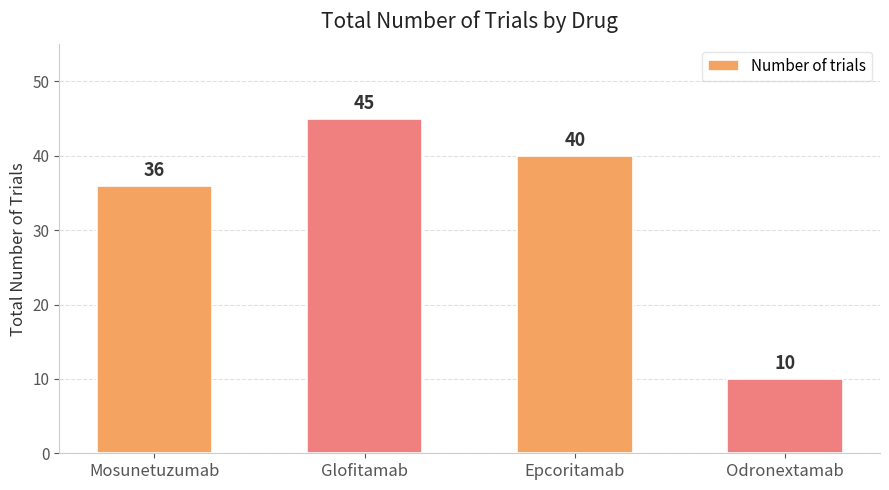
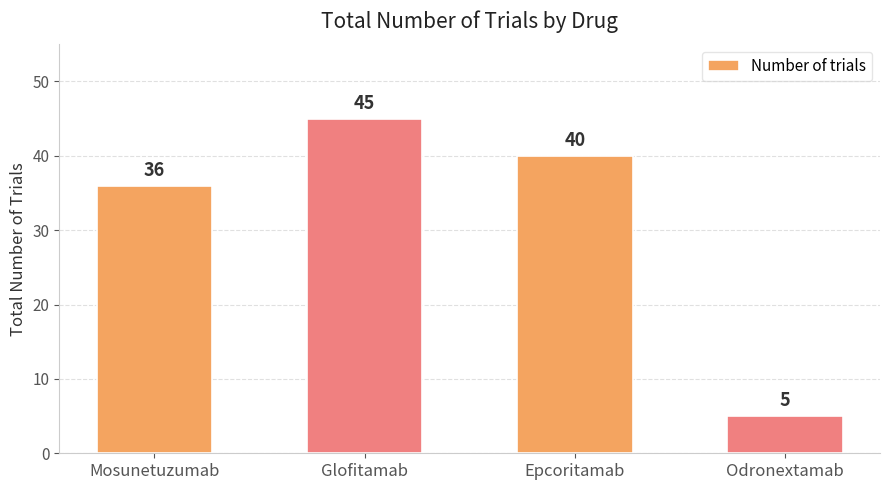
Odronextamab: 10 -> 5
